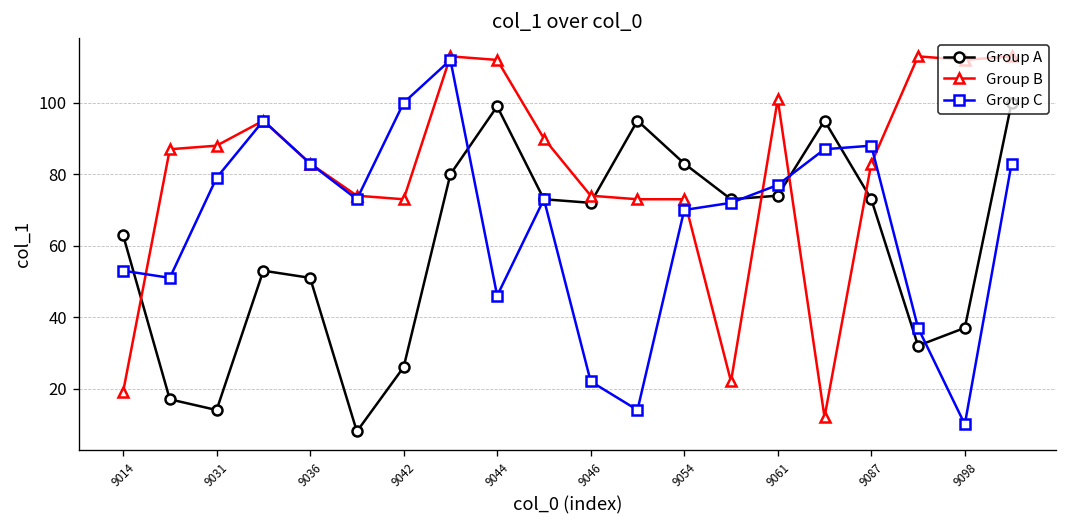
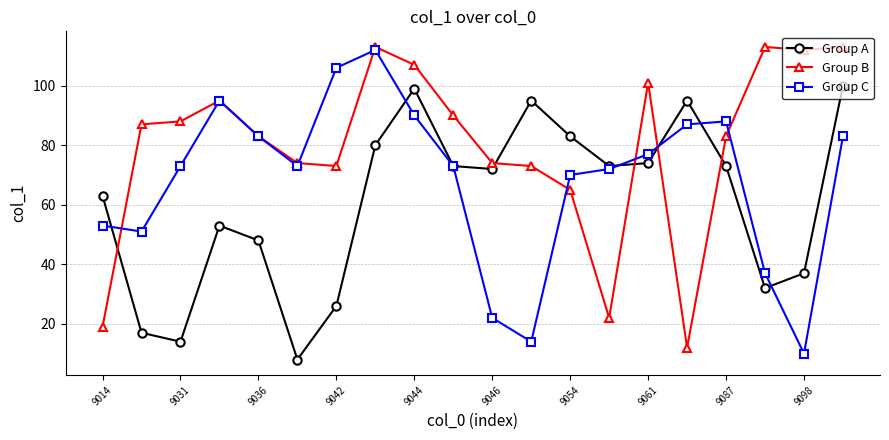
Group C, 9031: 79 -> 73
Group A, 9036: 51 -> 48
Group C, 9042: 100 -> 106
Group B, 9044: 112 -> 107
Group C, 9044: 46 -> 90
Group B, 9054: 73 -> 65
